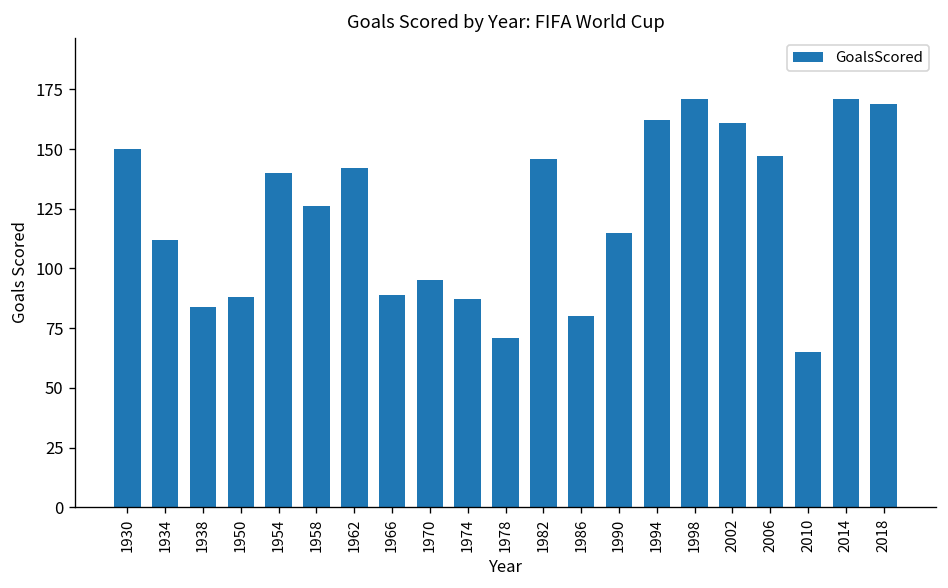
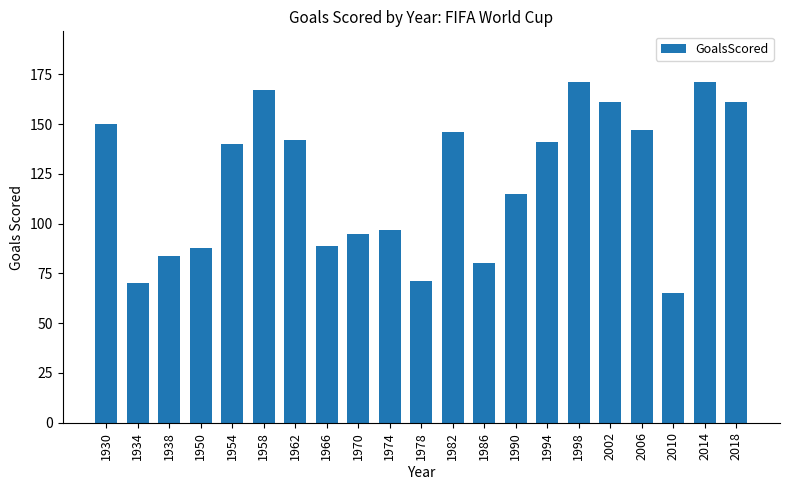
1934: 112 -> 70
1958: 126 -> 167
1974: 87 -> 97
1994: 162 -> 141
2018: 169 -> 161
